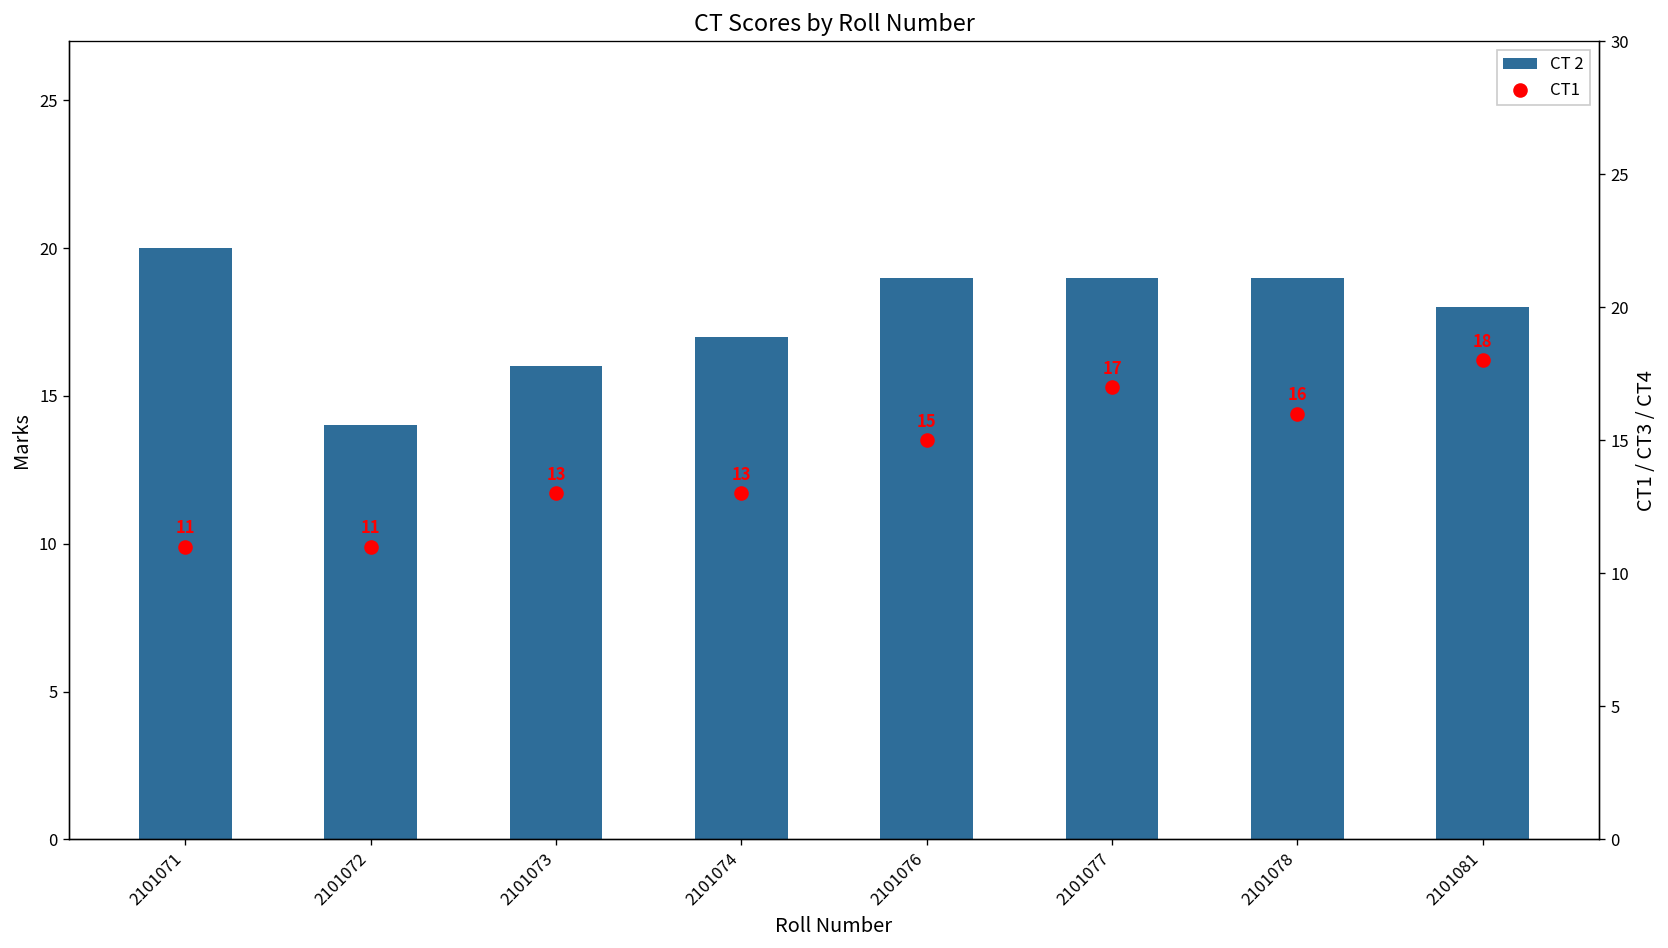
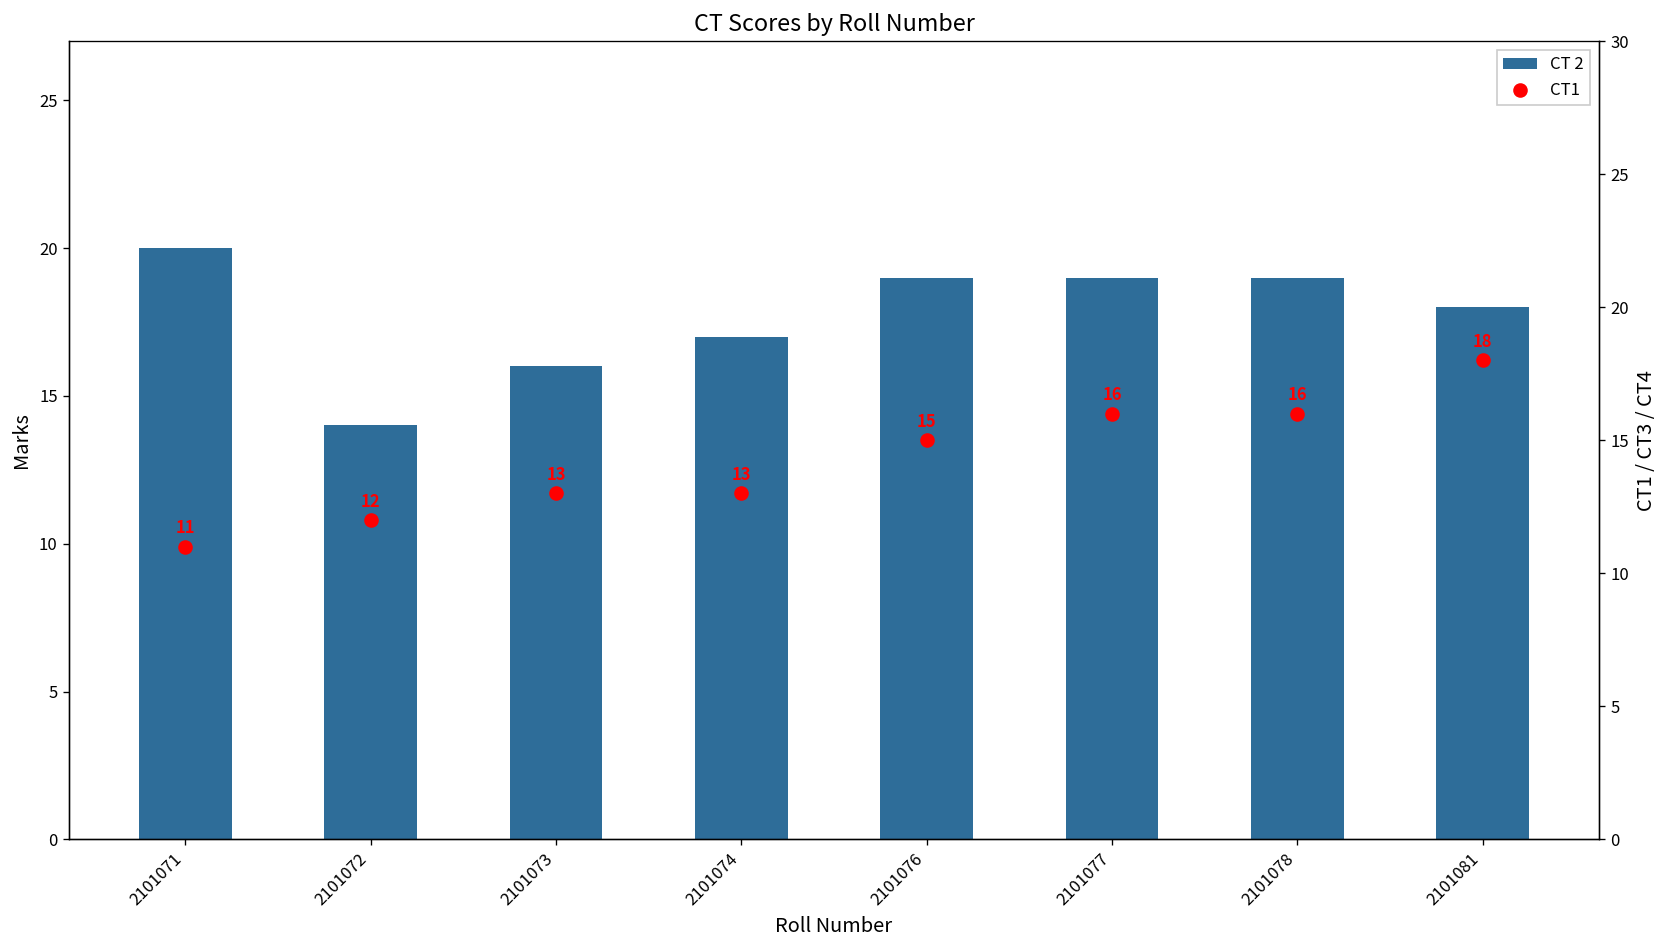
CT1, 2101072: 11 -> 12
CT1, 2101077: 17 -> 16
